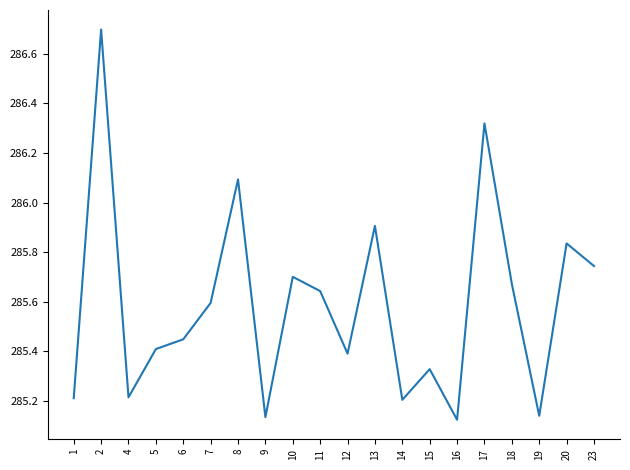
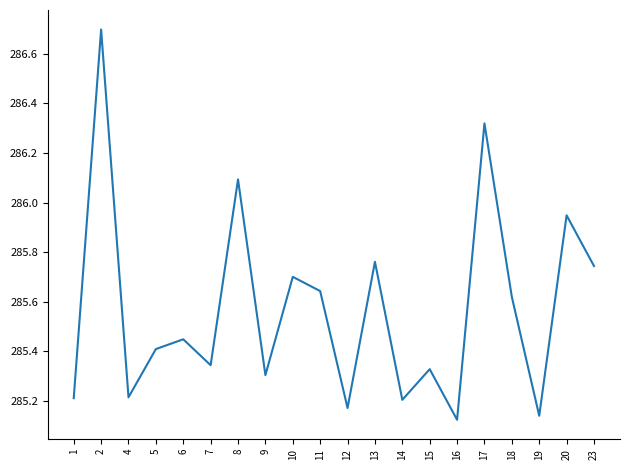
7: 285.60 -> 285.34
9: 285.14 -> 285.30
12: 285.39 -> 285.17
13: 285.91 -> 285.76
18: 285.67 -> 285.62
20: 285.84 -> 285.95
